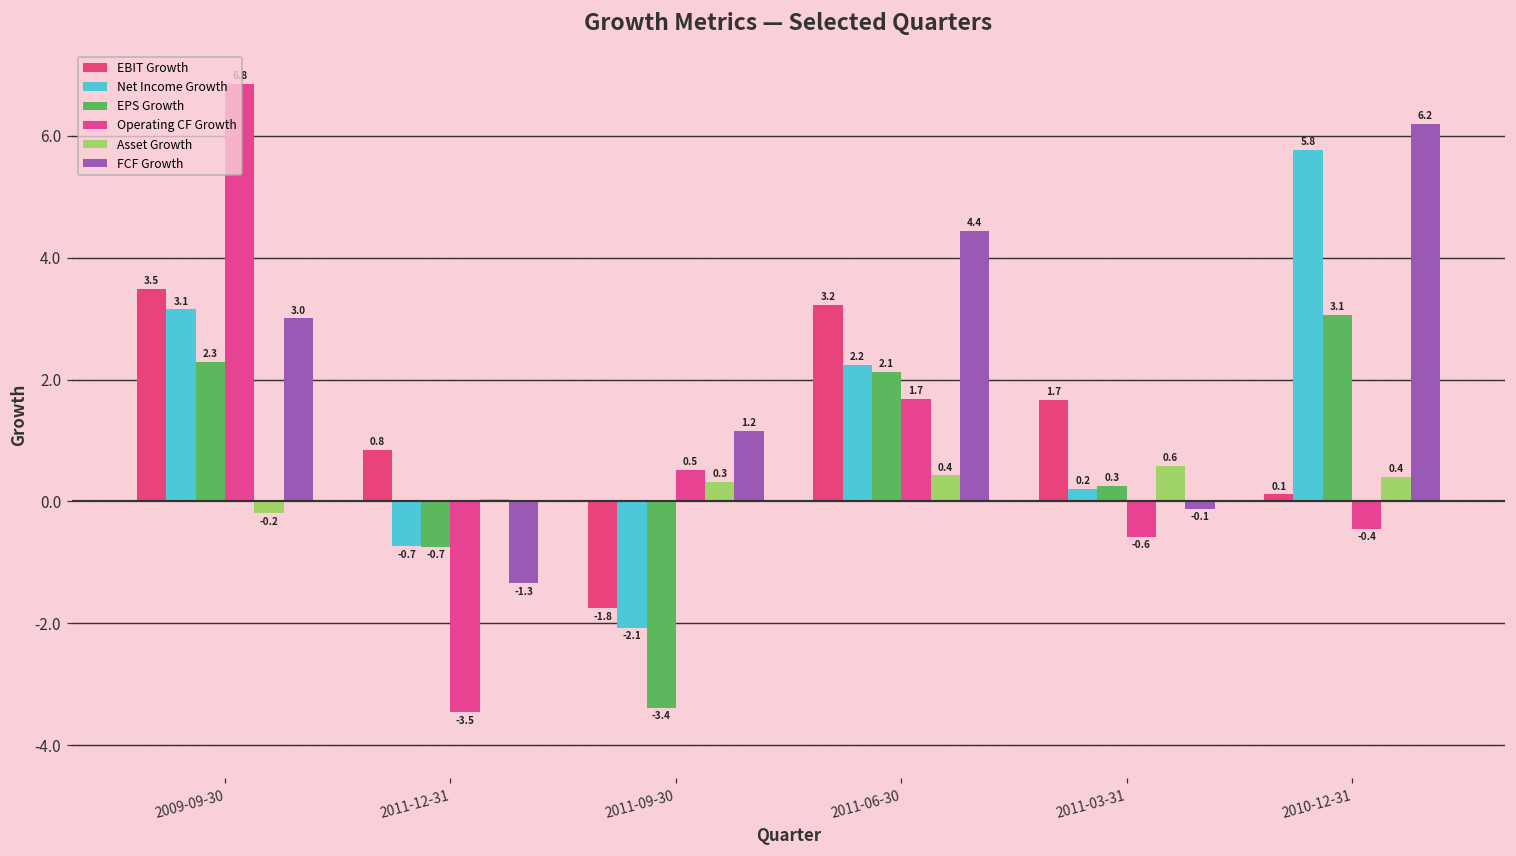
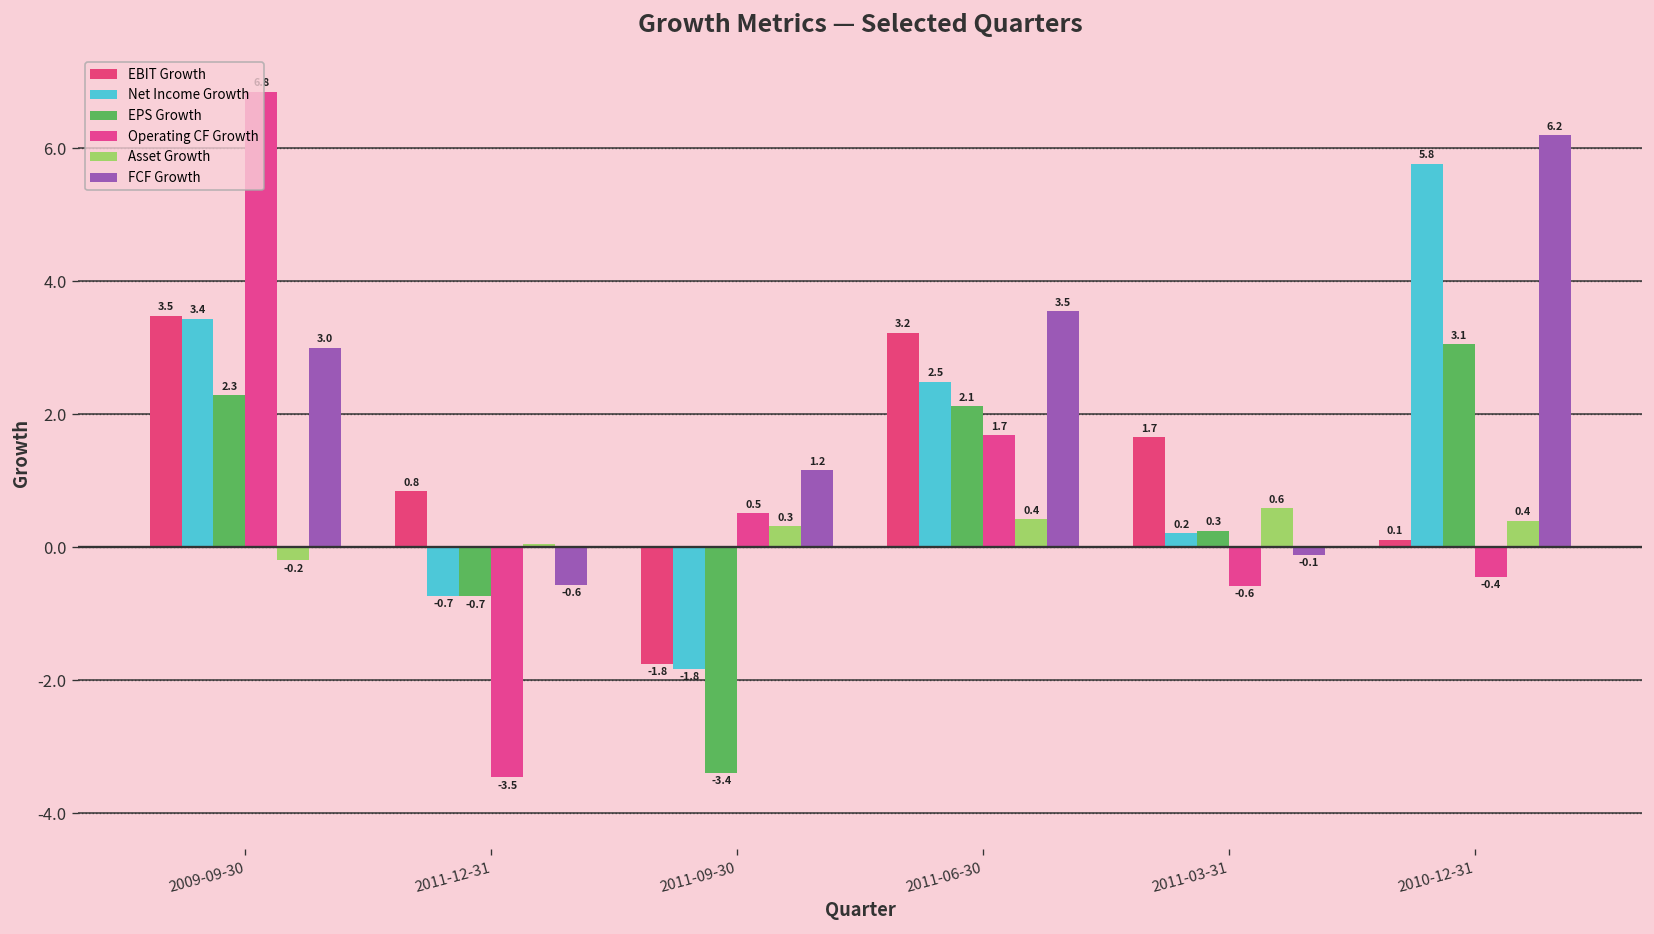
Net Income Growth, 2009-09-30: 3.1 -> 3.4
FCF Growth, 2011-12-31: -1.3 -> -0.6
Net Income Growth, 2011-09-30: -2.1 -> -1.8
Net Income Growth, 2011-06-30: 2.2 -> 2.5
FCF Growth, 2011-06-30: 4.4 -> 3.5
